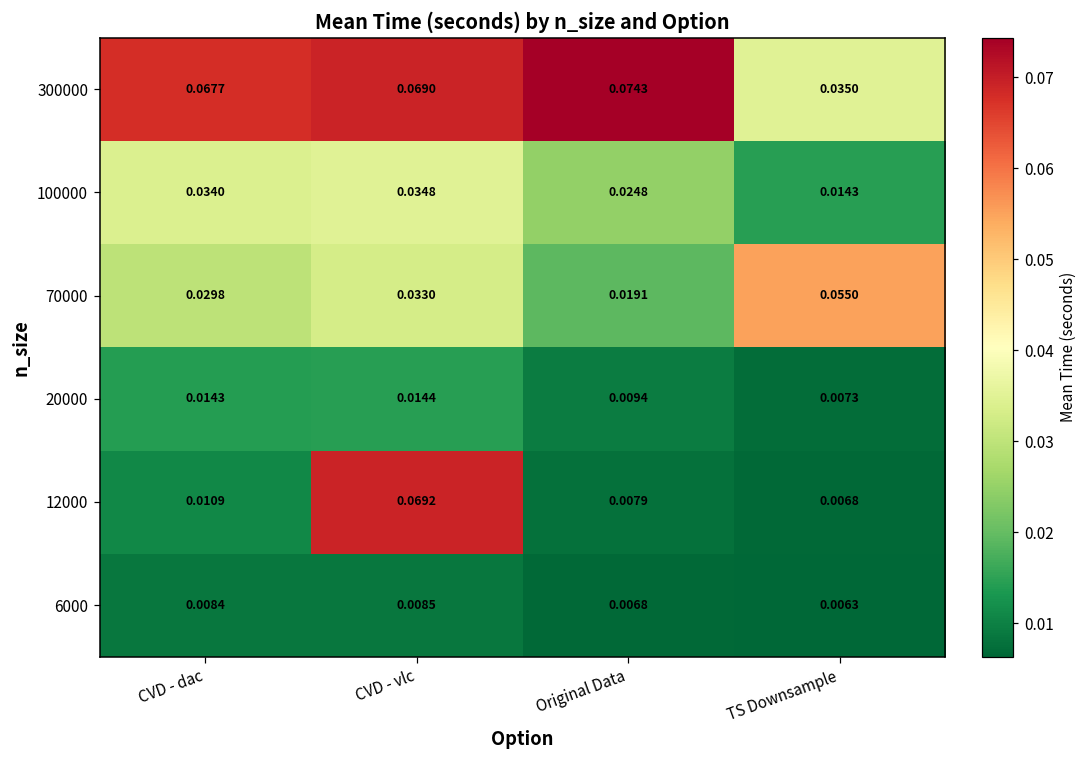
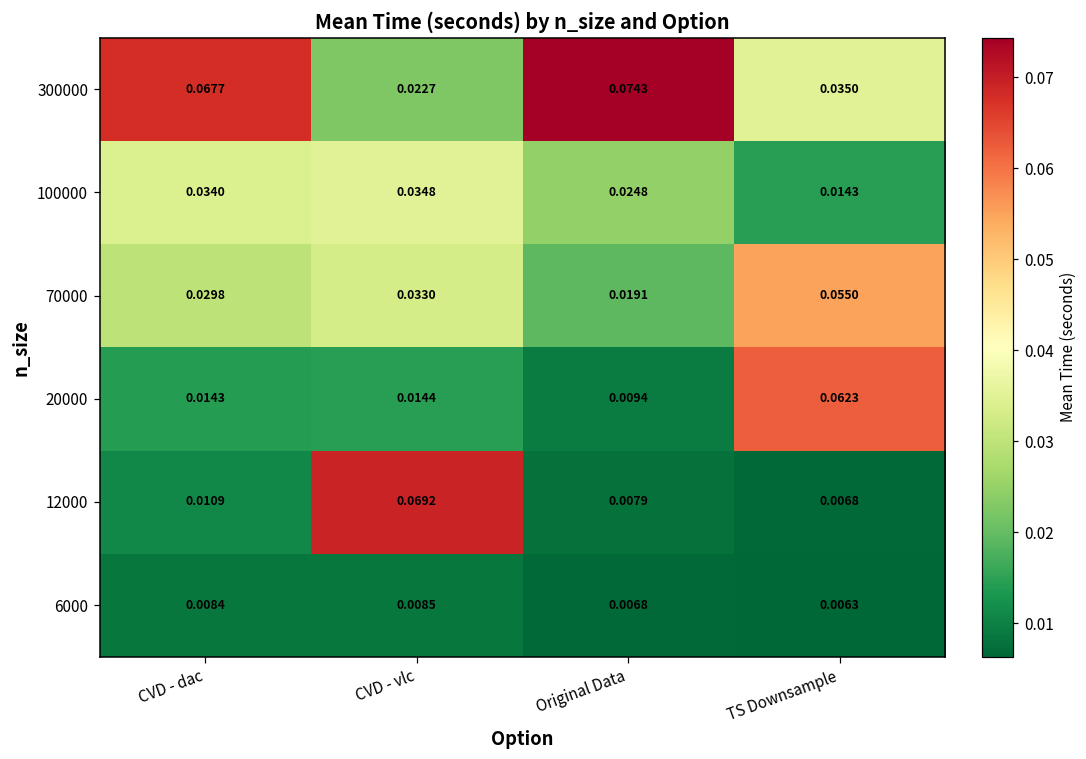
300000, CVD - vlc: 0.0690 -> 0.0227
20000, TS Downsample: 0.0073 -> 0.0623
